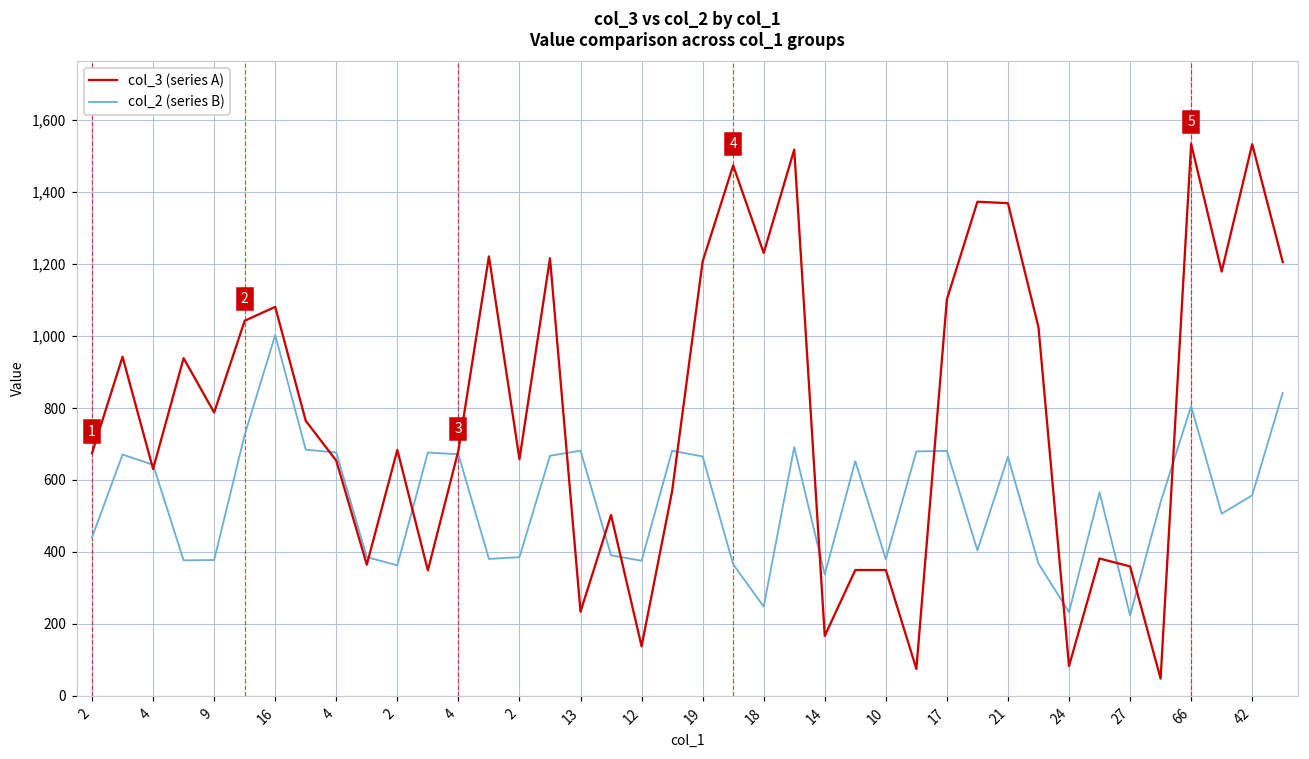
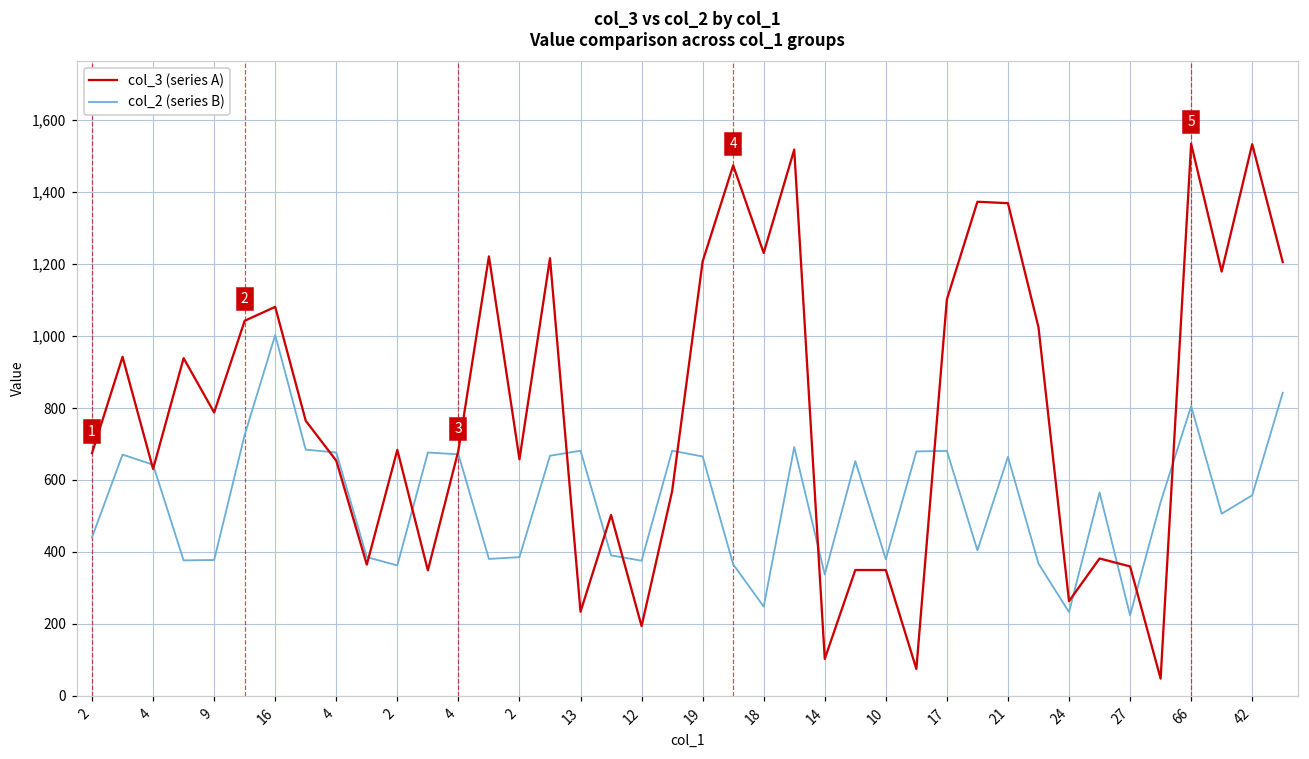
col_3 (series A), 12: 140 -> 190
col_3 (series A), 14: 170 -> 100
col_3 (series A), 24: 80 -> 260
